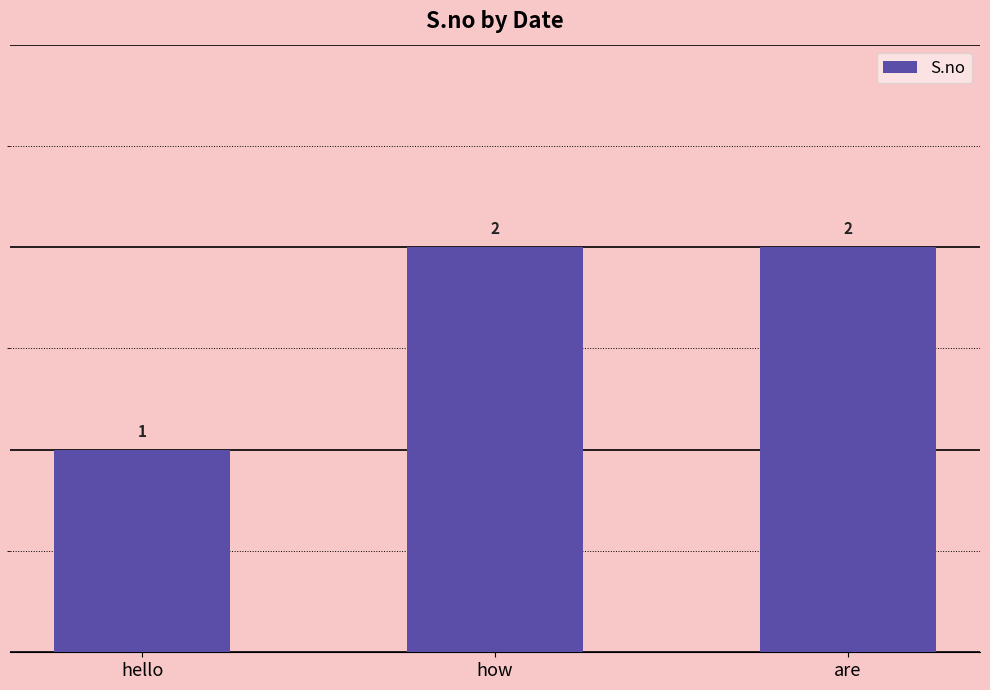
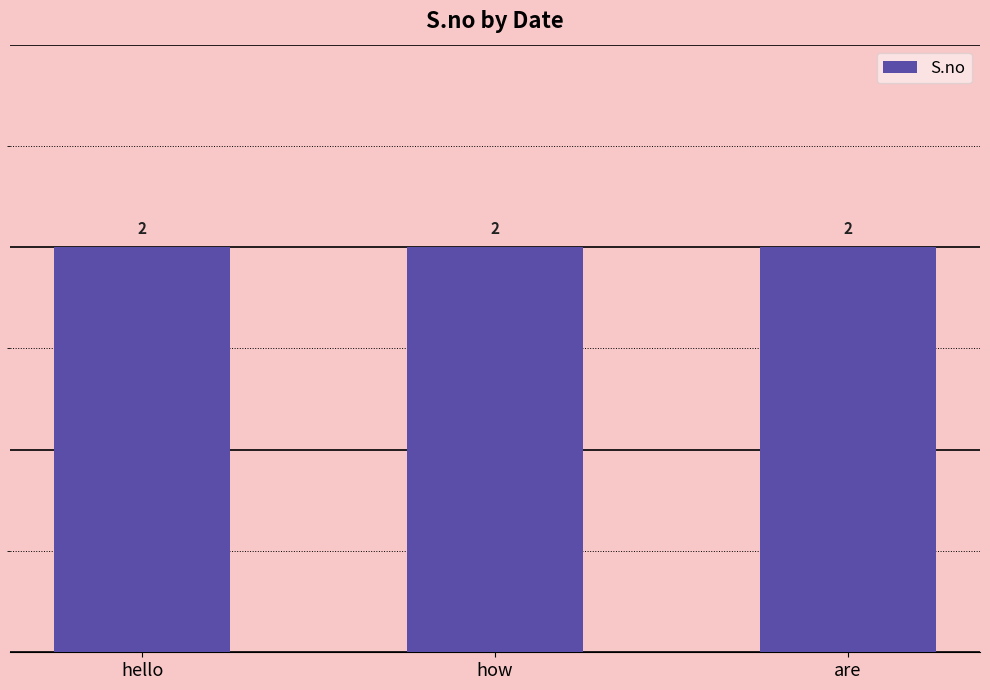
hello: 1 -> 2
